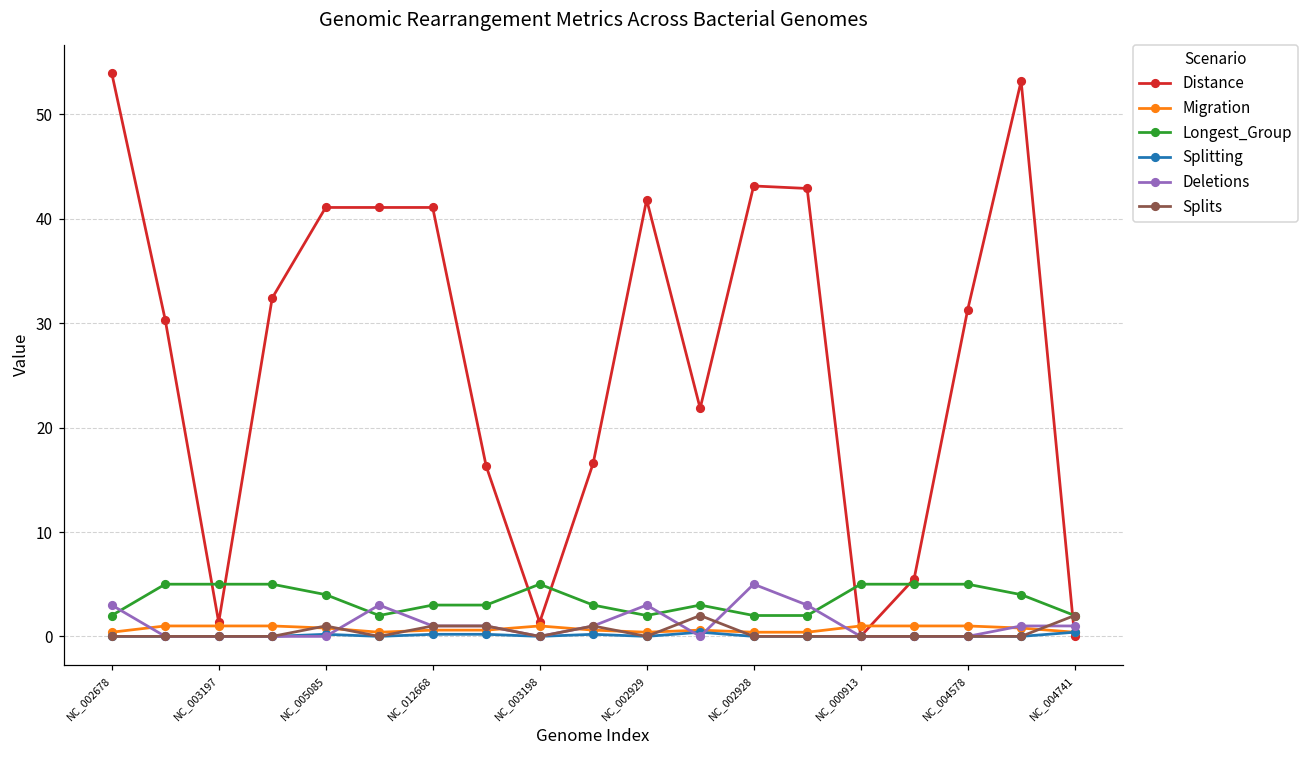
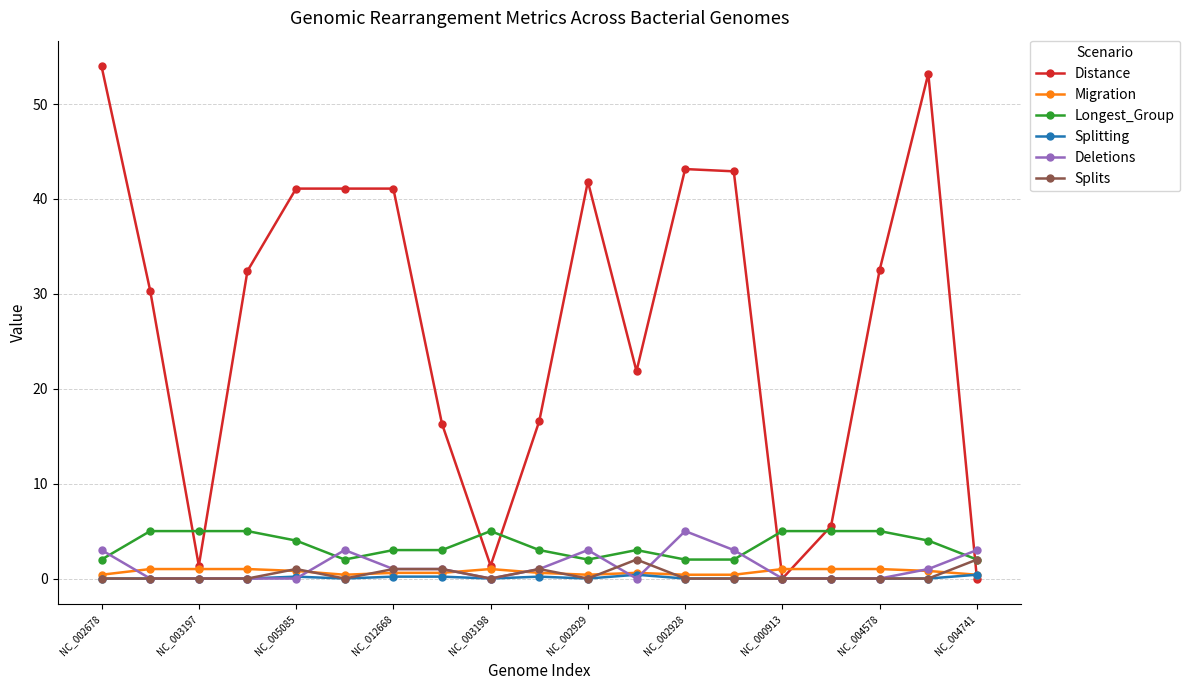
Distance, NC_004578: 31 -> 33
Deletions, NC_004741: 1 -> 3
